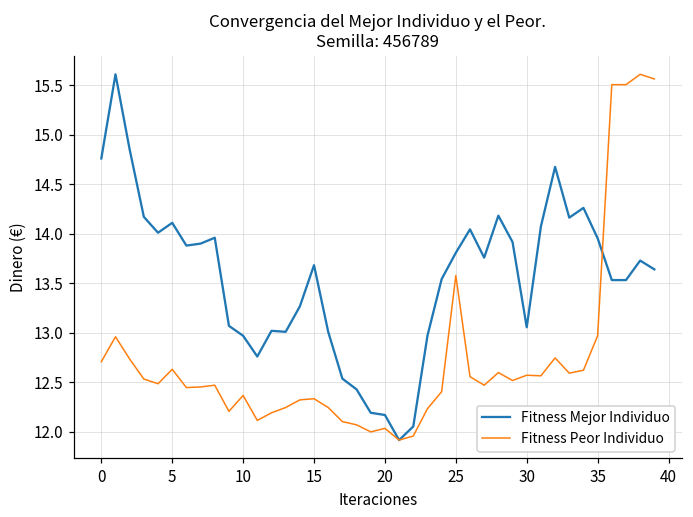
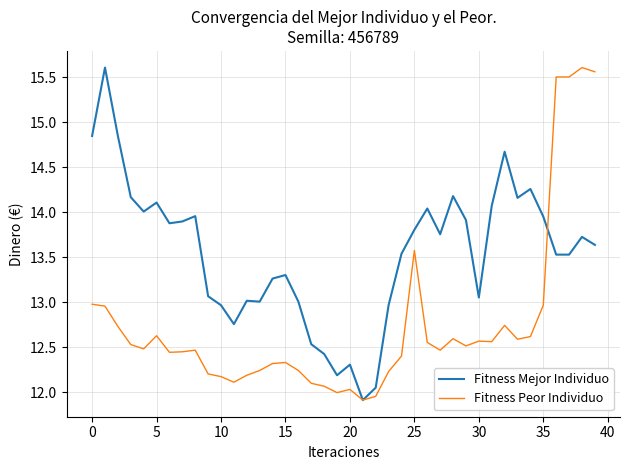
Fitness Mejor Individuo, 0: 14.8 -> 14.9
Fitness Peor Individuo, 0: 12.7 -> 13.0
Fitness Peor Individuo, 10: 12.4 -> 12.2
Fitness Mejor Individuo, 15: 13.7 -> 13.3
Fitness Mejor Individuo, 20: 12.2 -> 12.3
